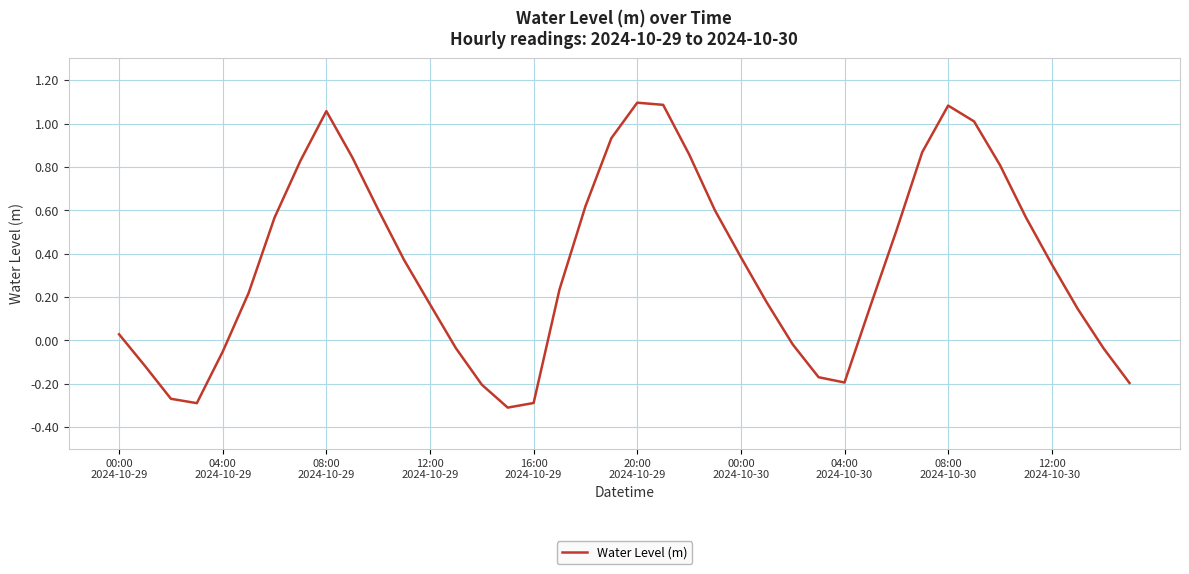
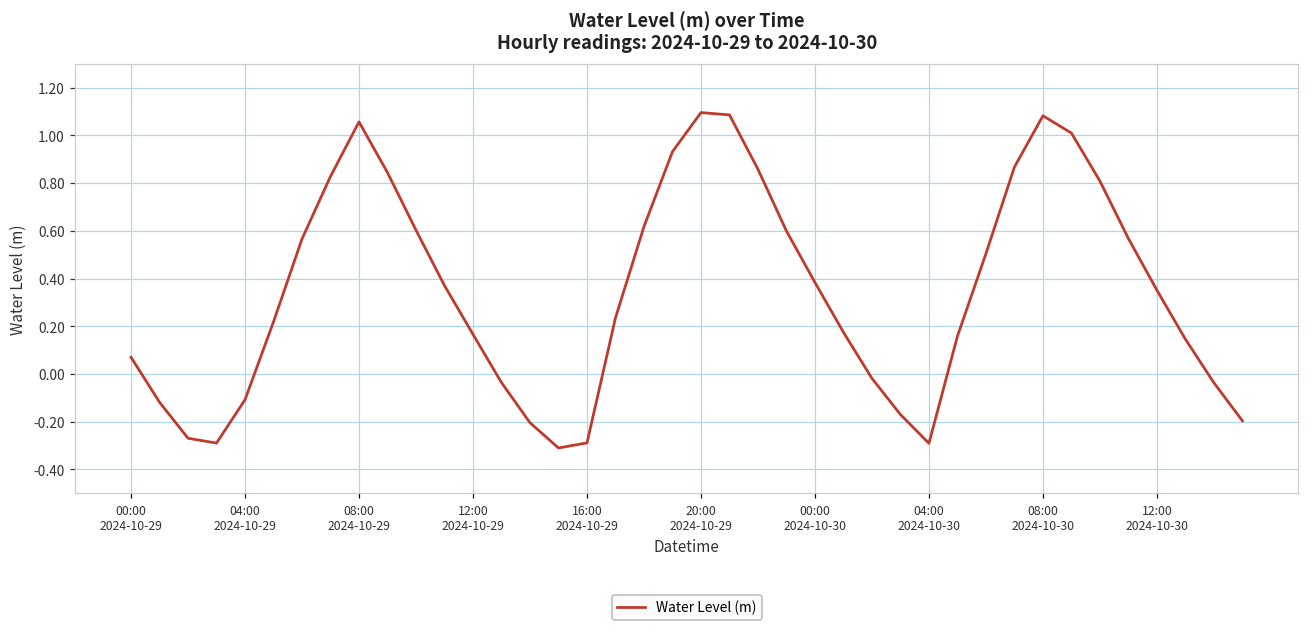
00:00 2024-10-29: 0.03 -> 0.07
04:00 2024-10-29: -0.05 -> -0.11
04:00 2024-10-30: -0.19 -> -0.29
